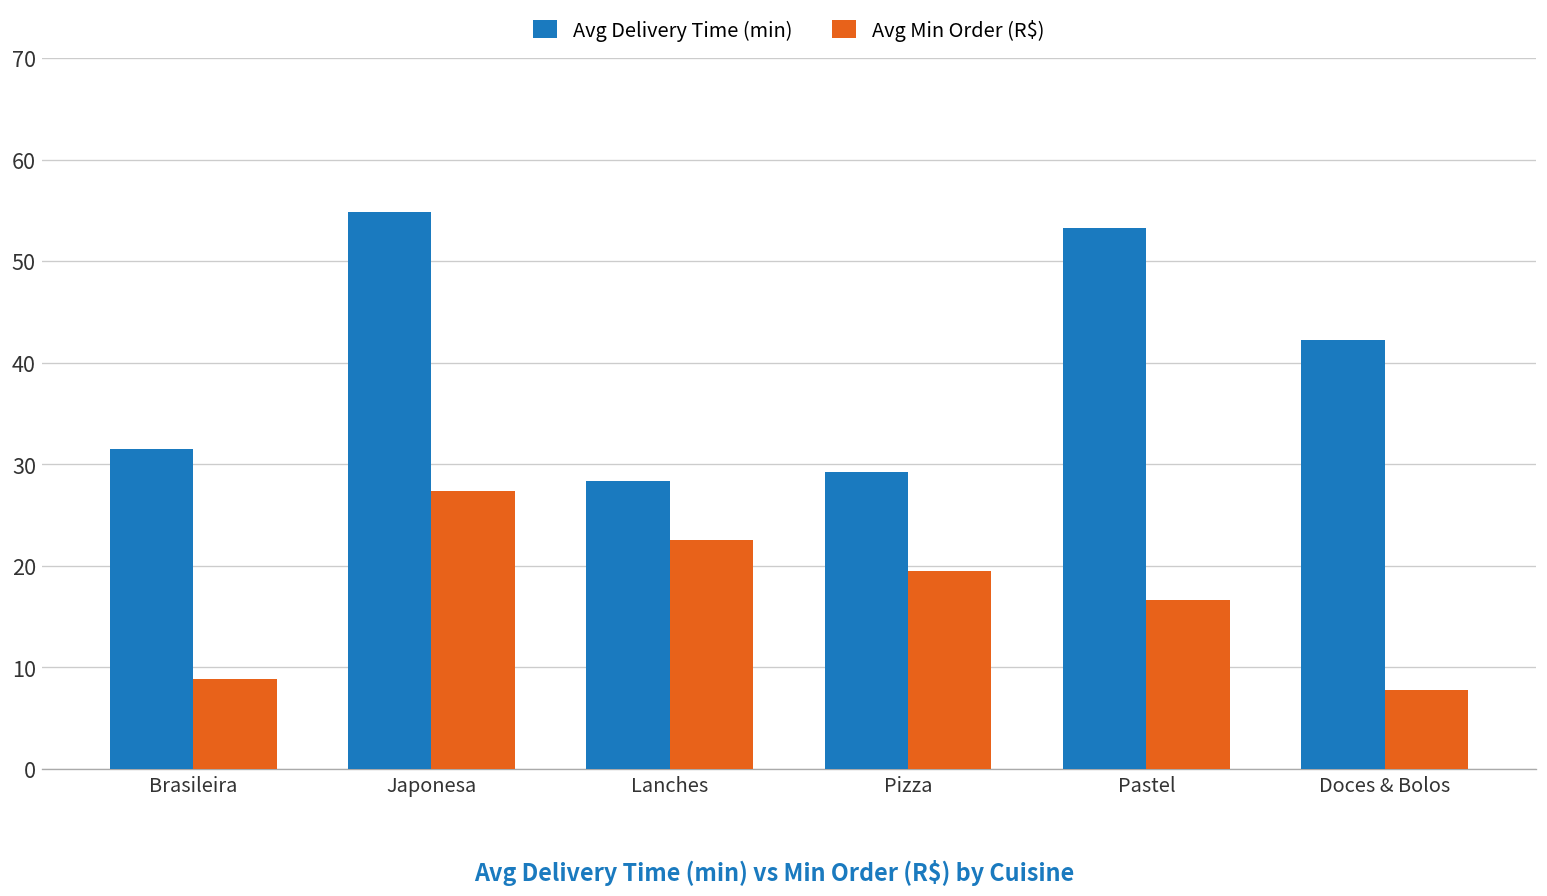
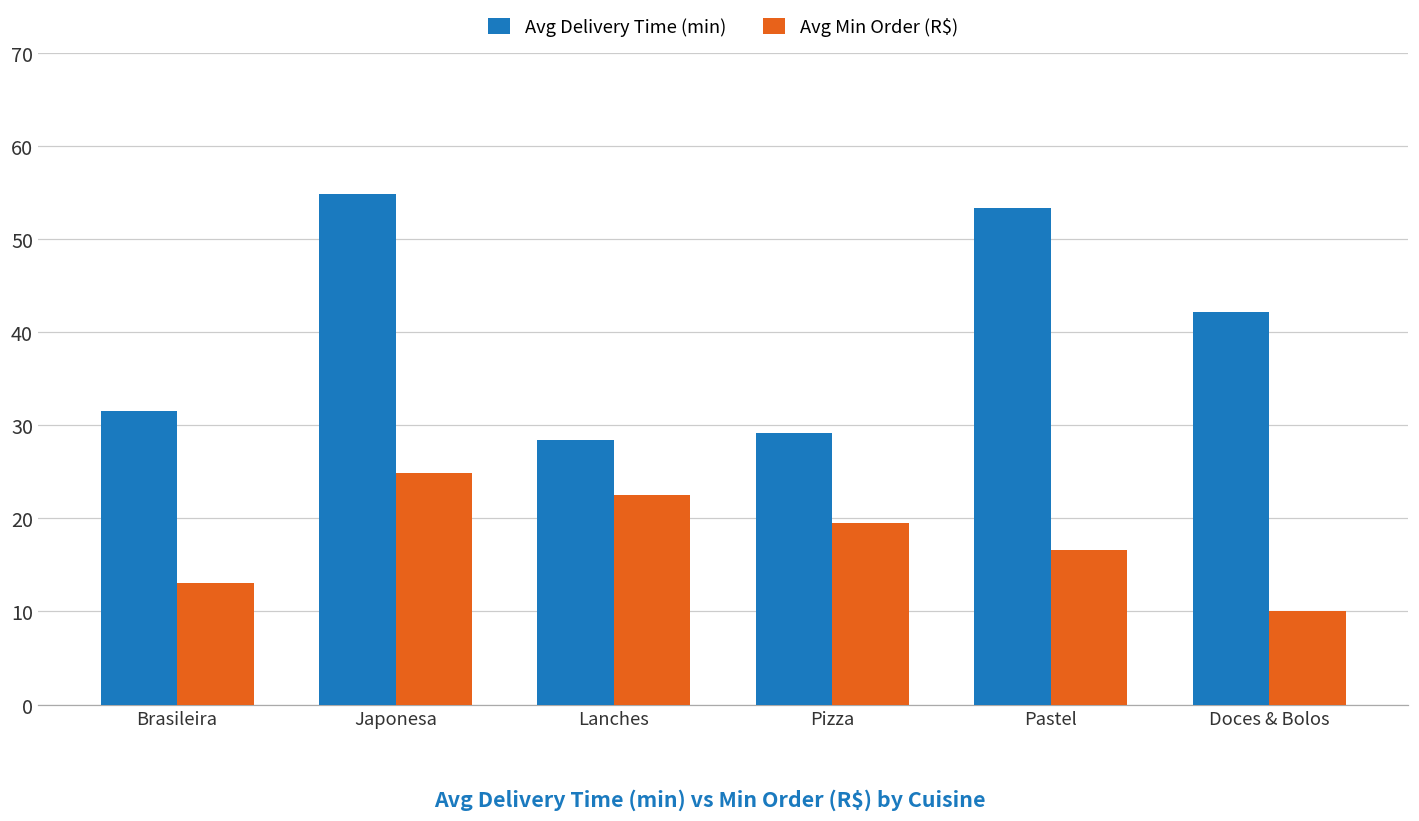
Avg Min Order (R$), Brasileira: 9 -> 13
Avg Min Order (R$), Japonesa: 27 -> 25
Avg Min Order (R$), Doces & Bolos: 8 -> 10
